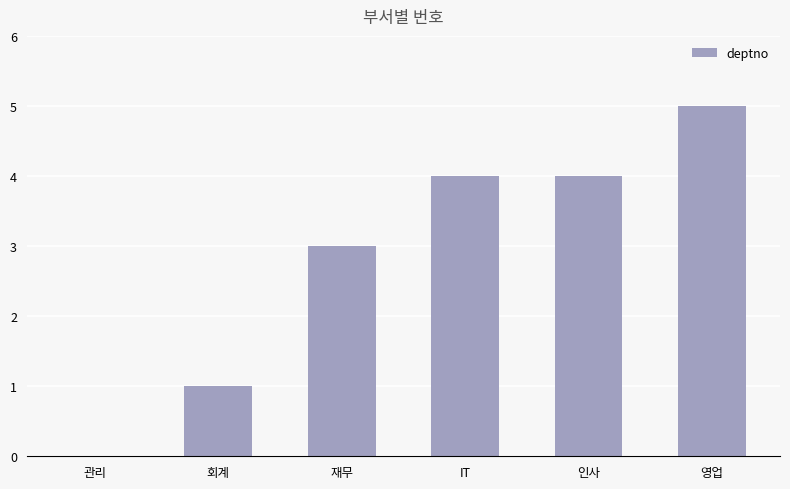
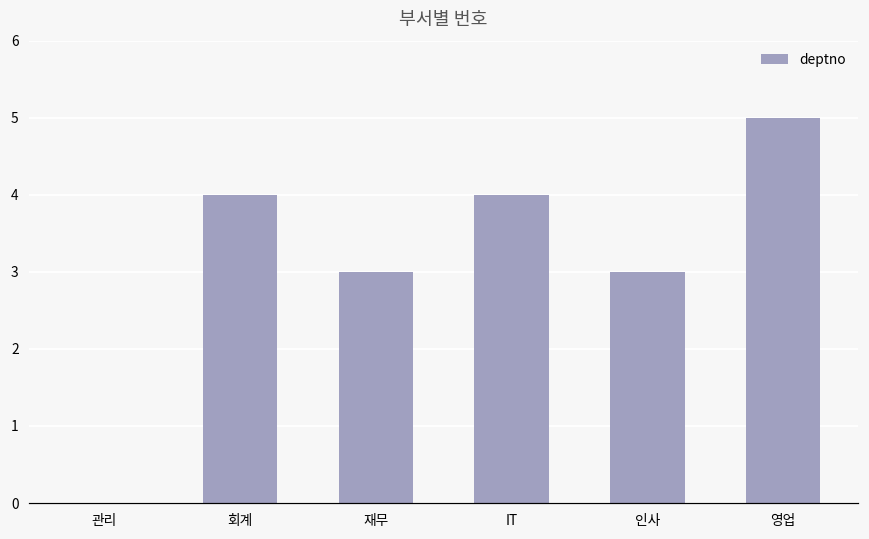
회계: 1 -> 4
인사: 4 -> 3
